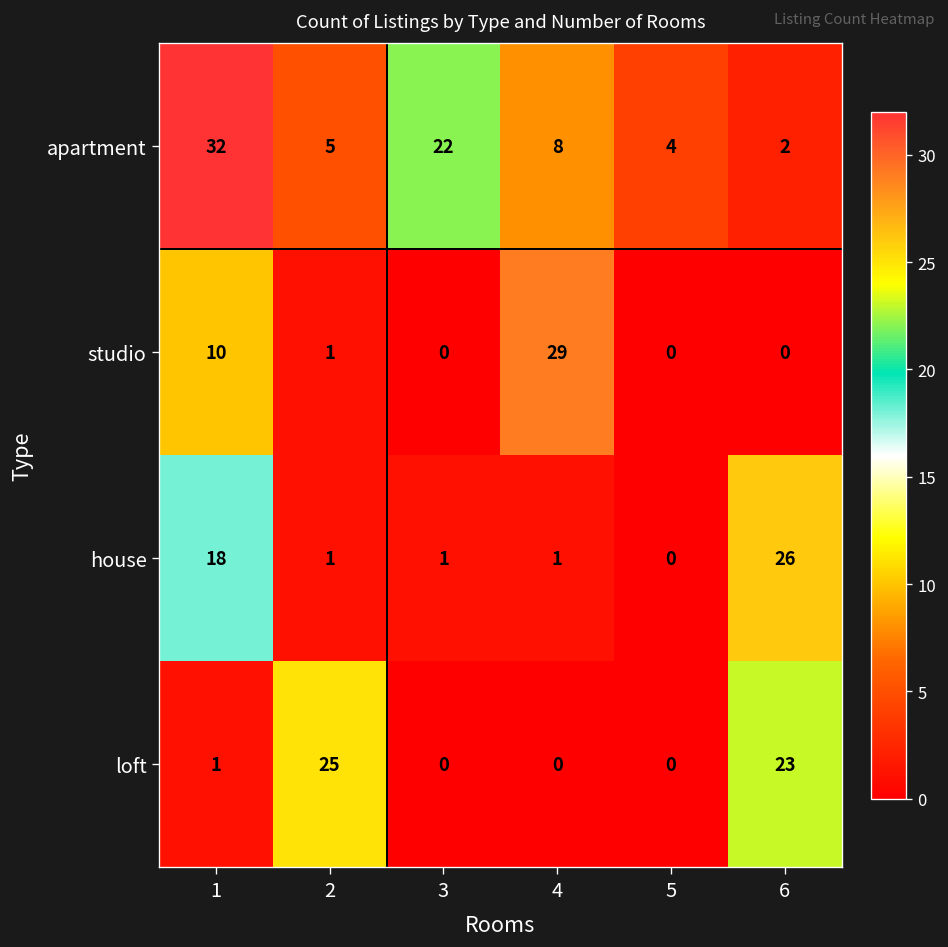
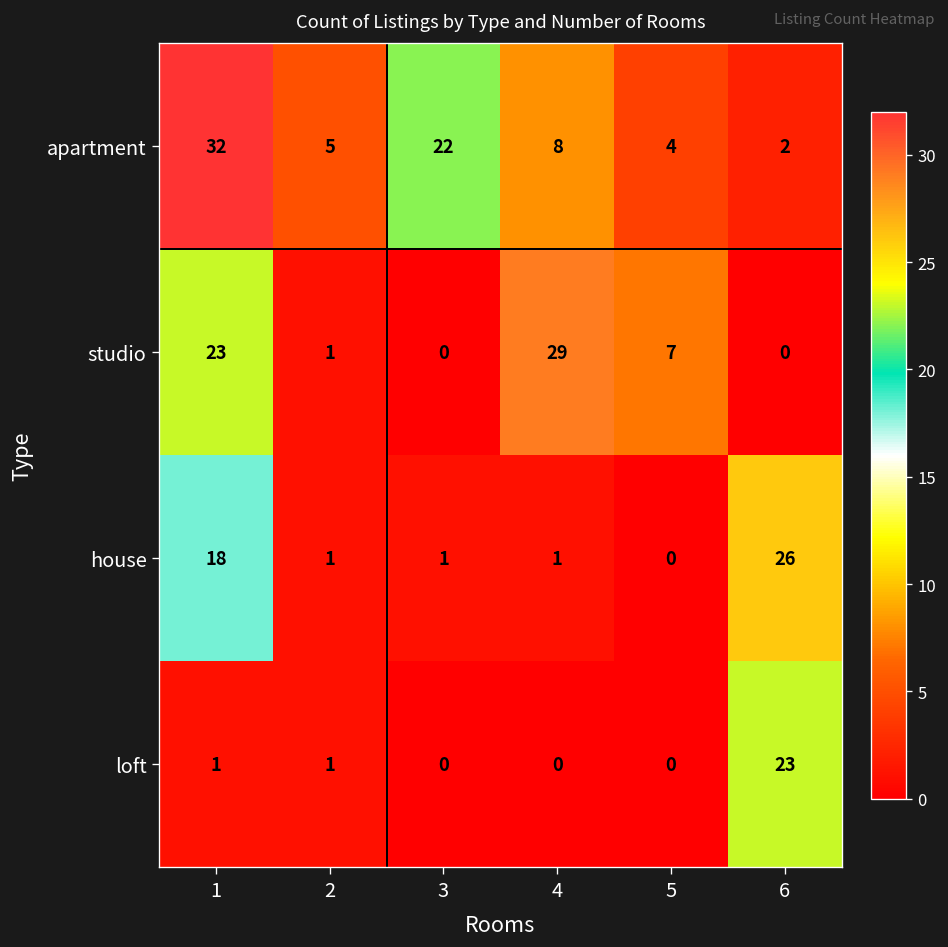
studio, 1: 10 -> 23
studio, 5: 0 -> 7
loft, 2: 25 -> 1
